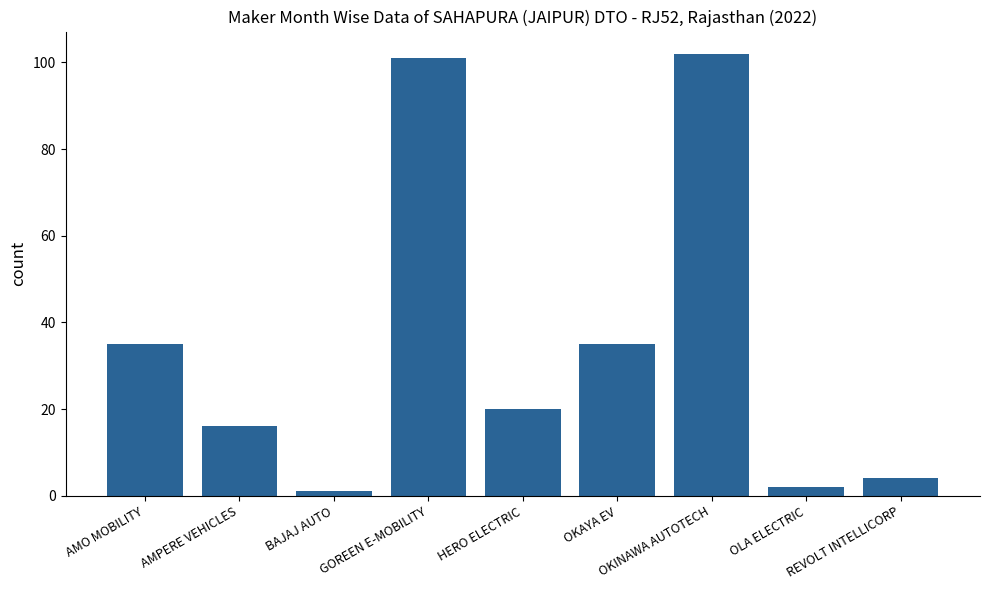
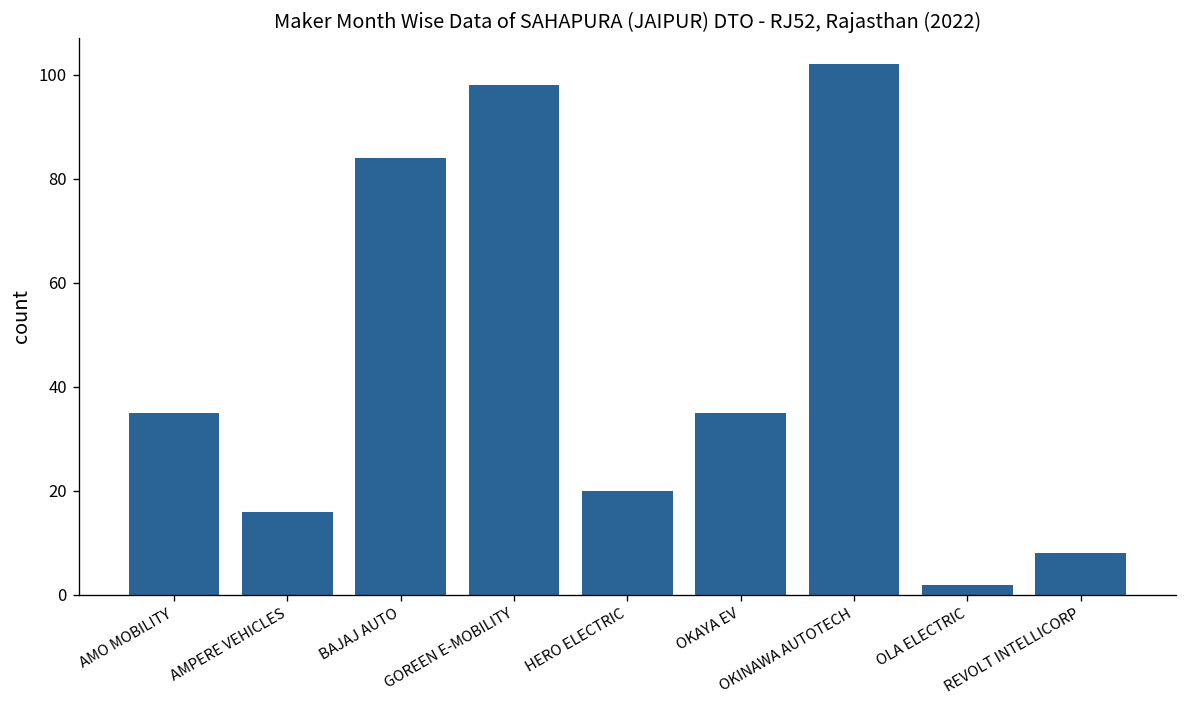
BAJAJ AUTO: 1 -> 84
GOREEN E-MOBILITY: 101 -> 98
REVOLT INTELLICORP: 4 -> 8
